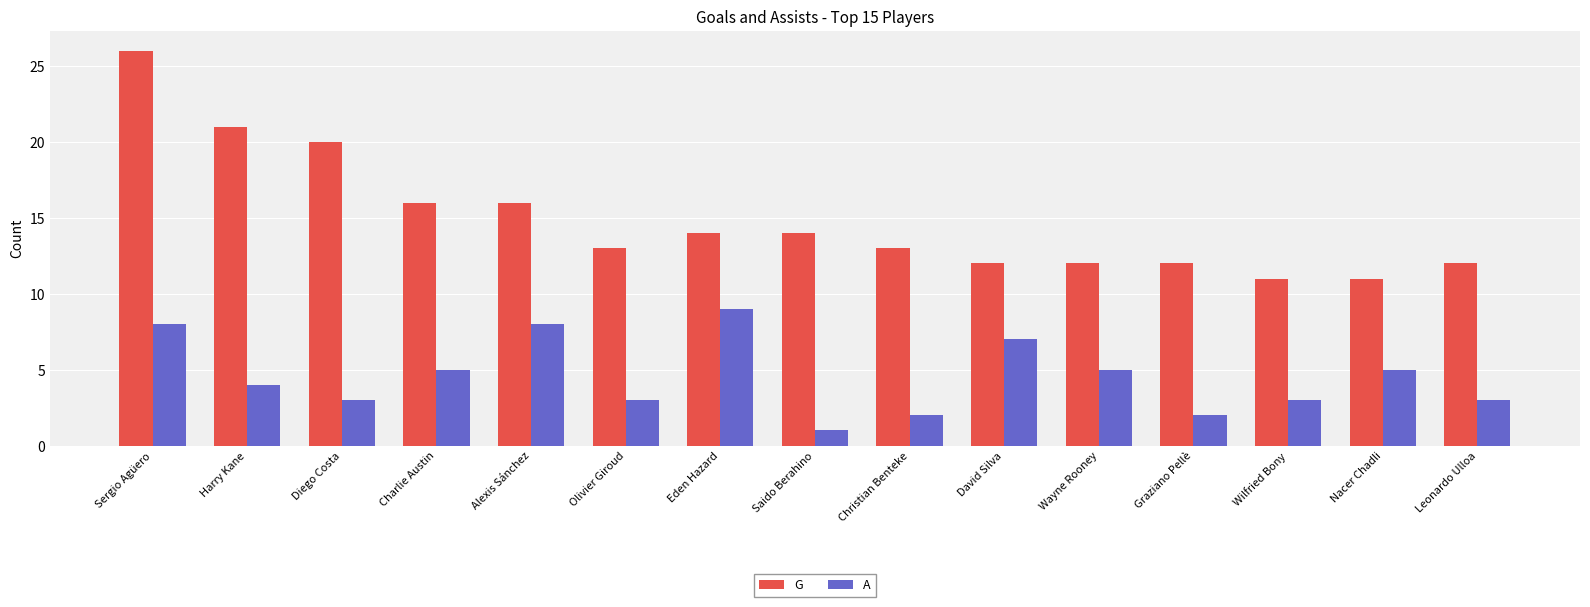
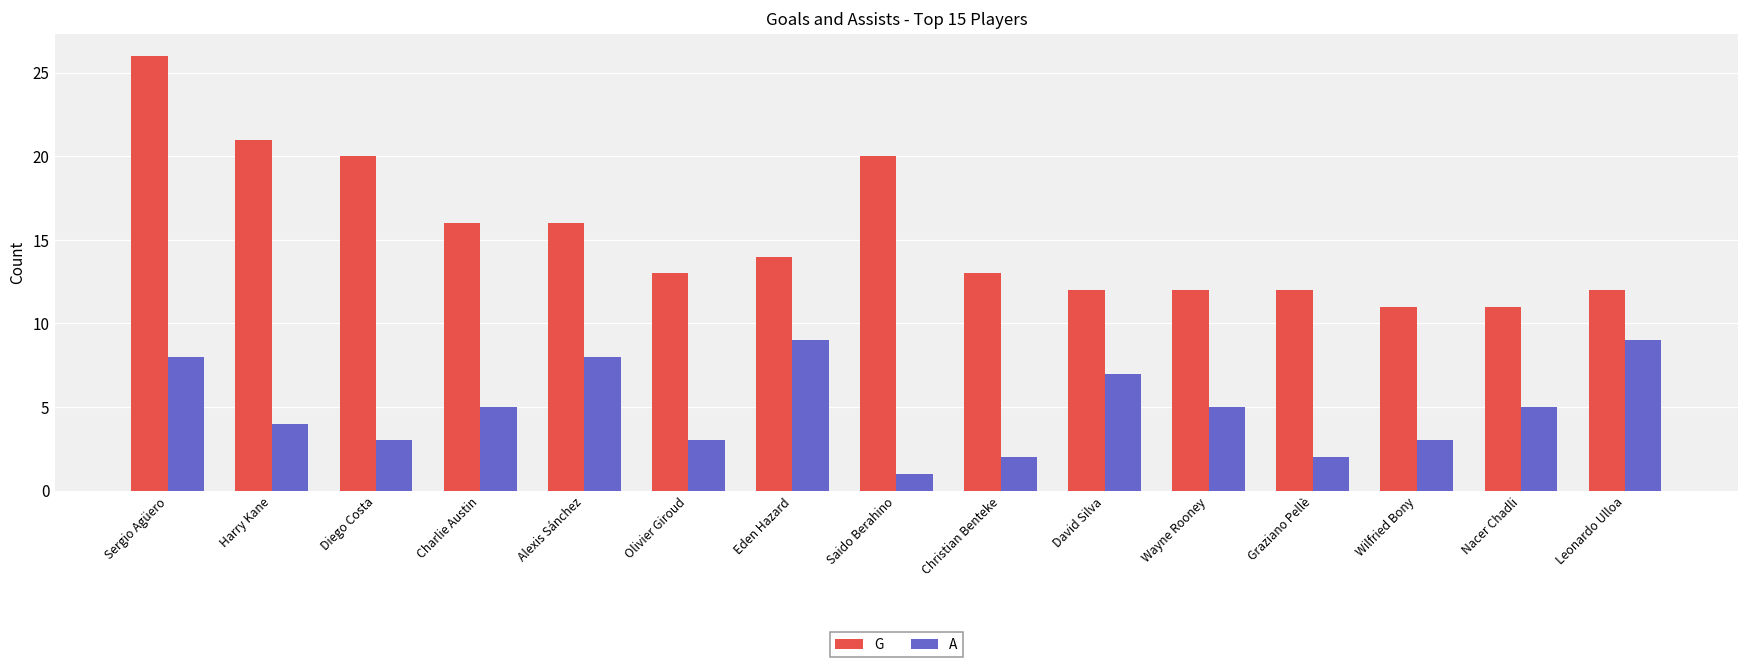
G, Saido Berahino: 14 -> 20
A, Leonardo Ulloa: 3 -> 9
